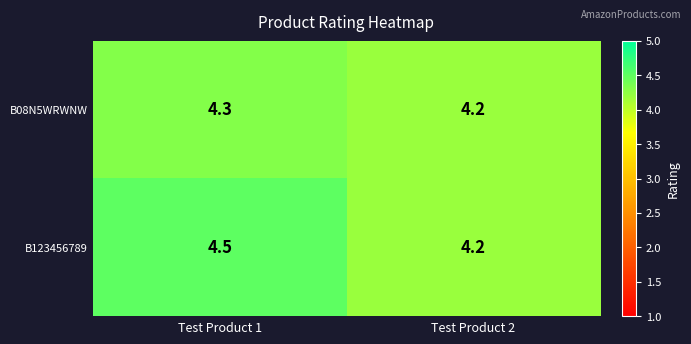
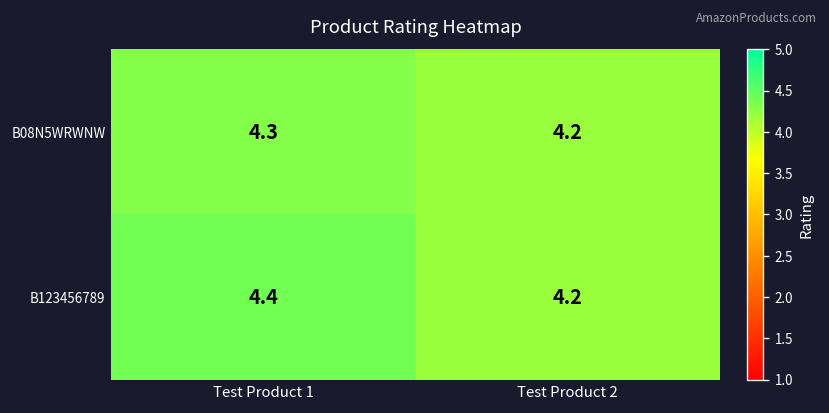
B123456789, Test Product 1: 4.5 -> 4.4
